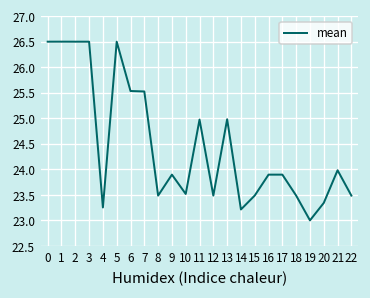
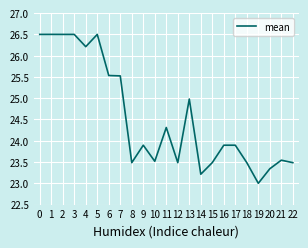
4: 23.3 -> 26.2
11: 25.0 -> 24.3
21: 24.0 -> 23.5
